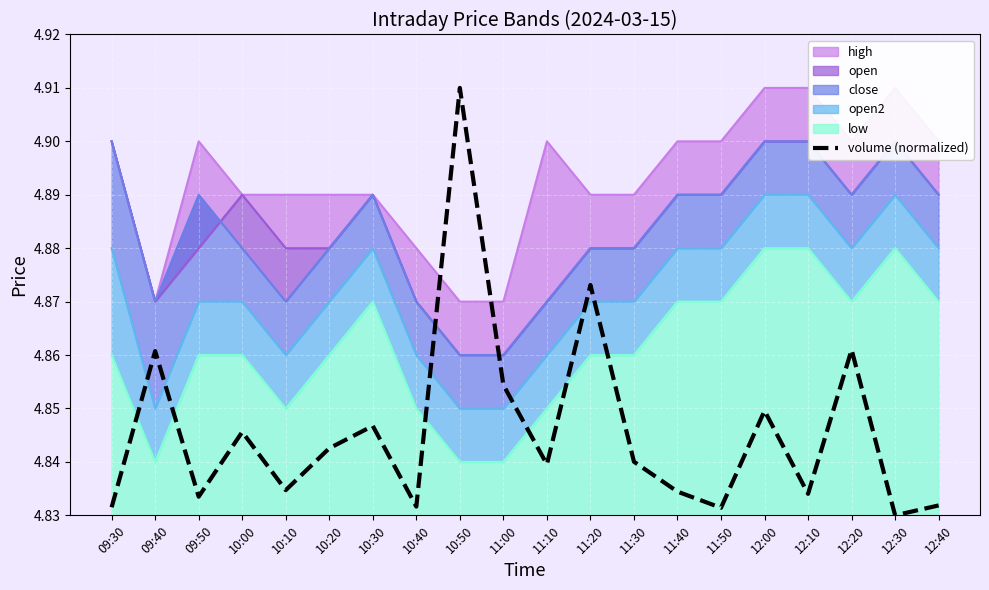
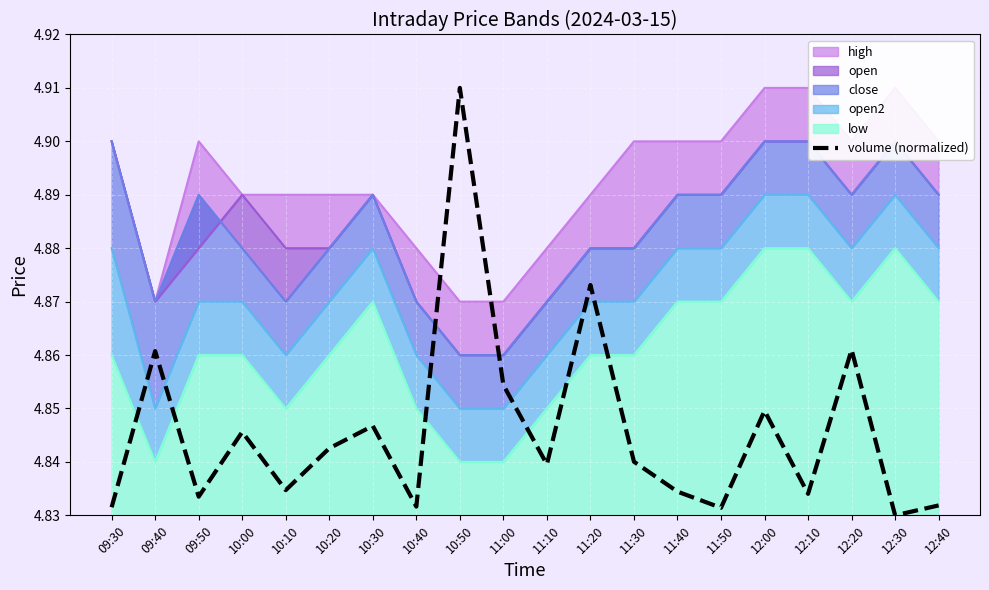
high, 11:10: 4.90 -> 4.88
high, 11:30: 4.89 -> 4.90
